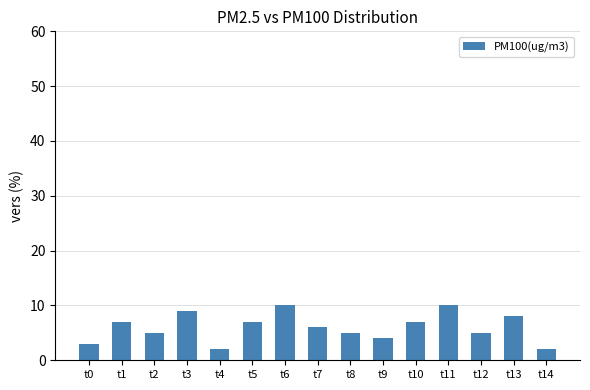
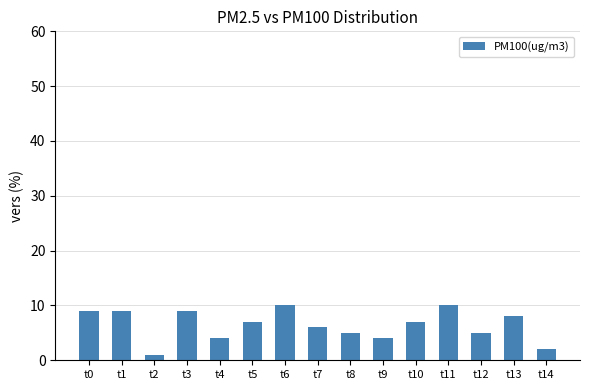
t0: 3 -> 9
t1: 7 -> 9
t2: 5 -> 1
t4: 2 -> 4
